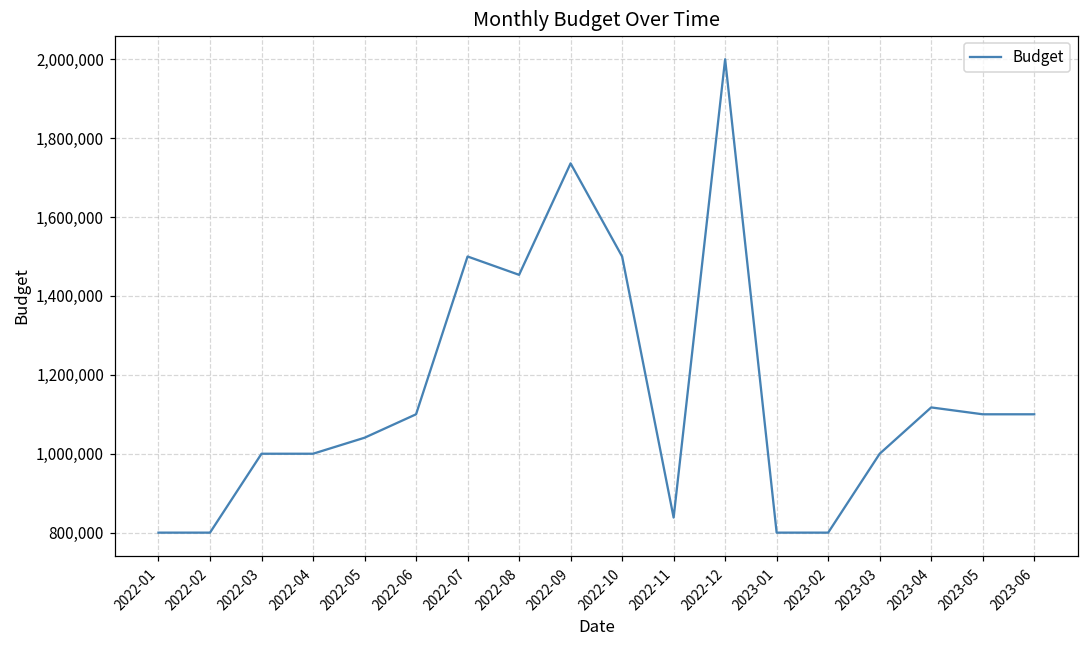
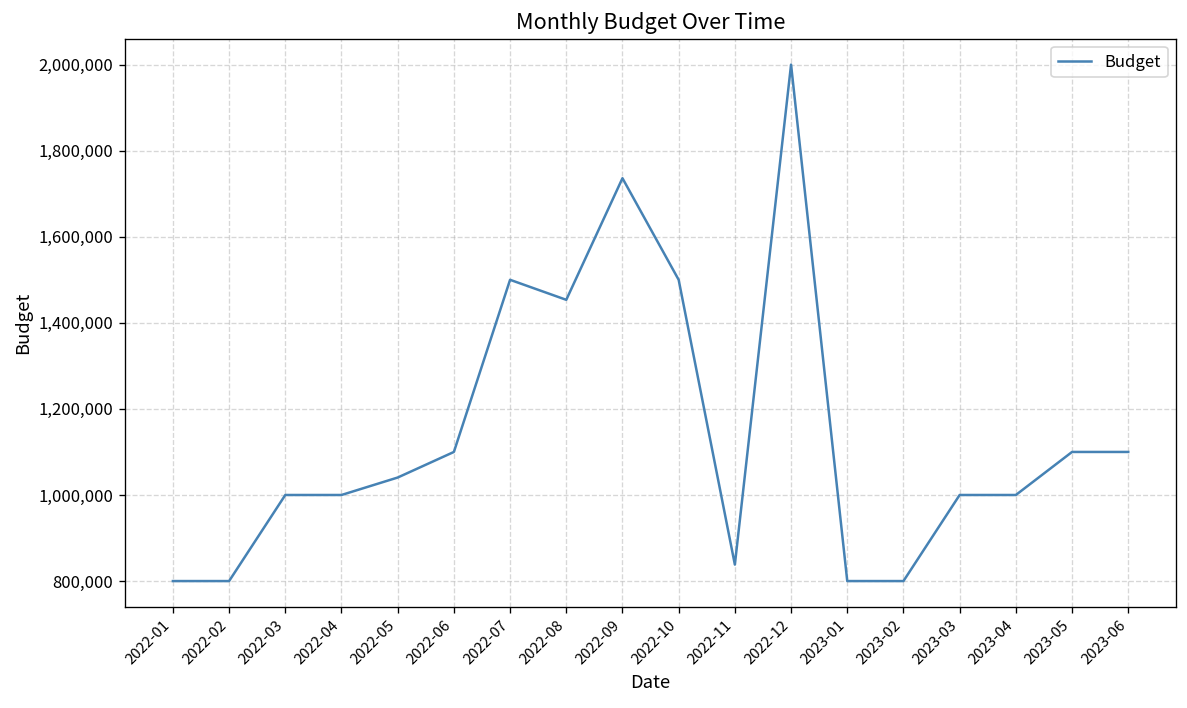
2023-04: 1,120,000 -> 1,000,000
